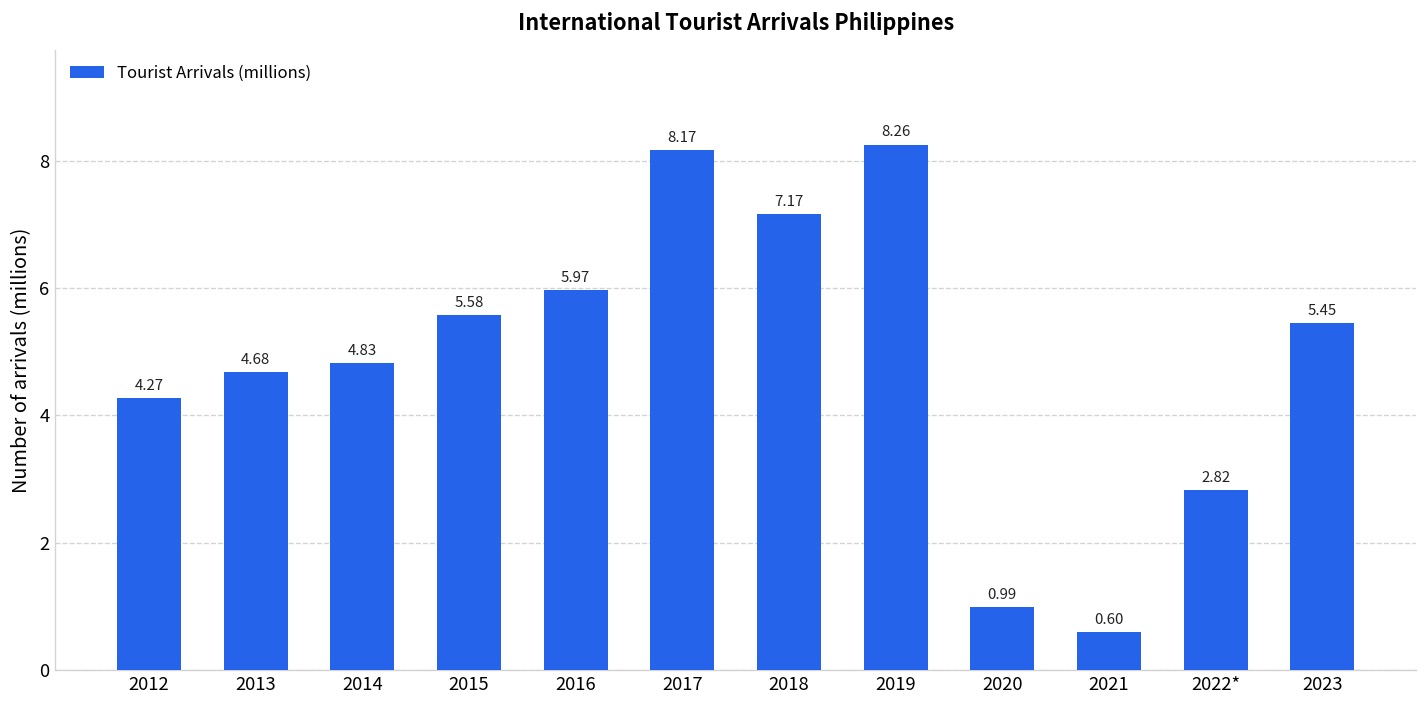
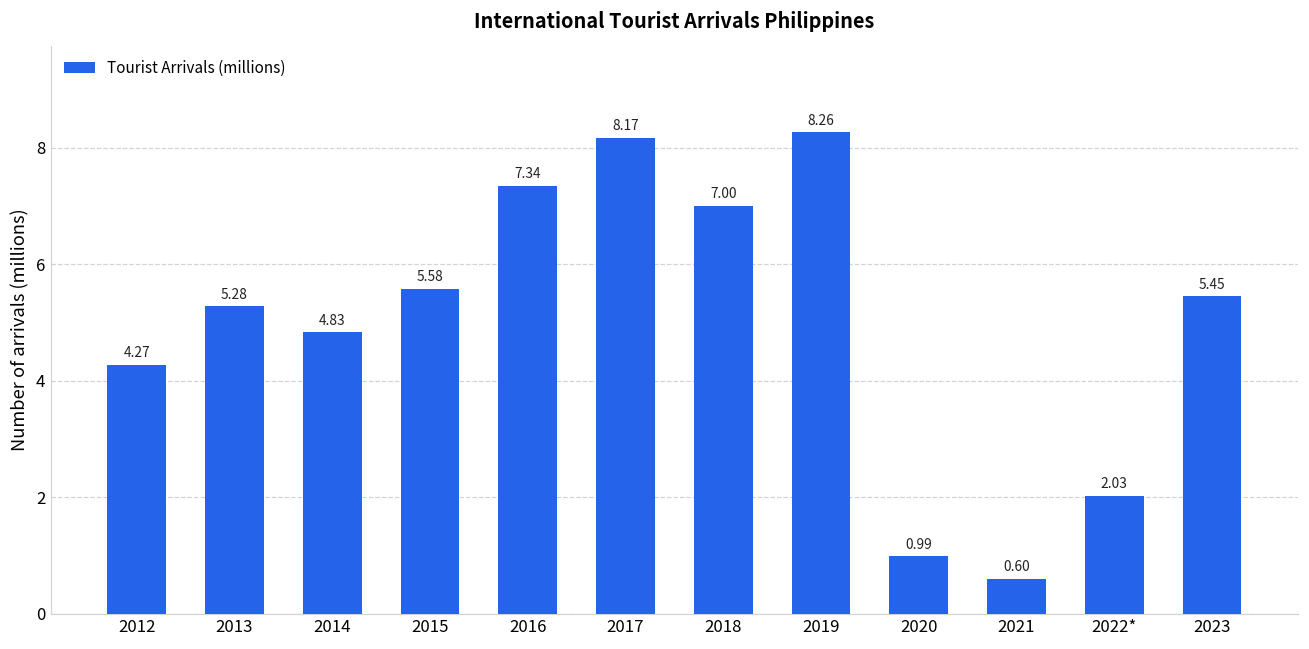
2013: 4.68 -> 5.28
2016: 5.97 -> 7.34
2018: 7.17 -> 7.00
2022*: 2.82 -> 2.03
